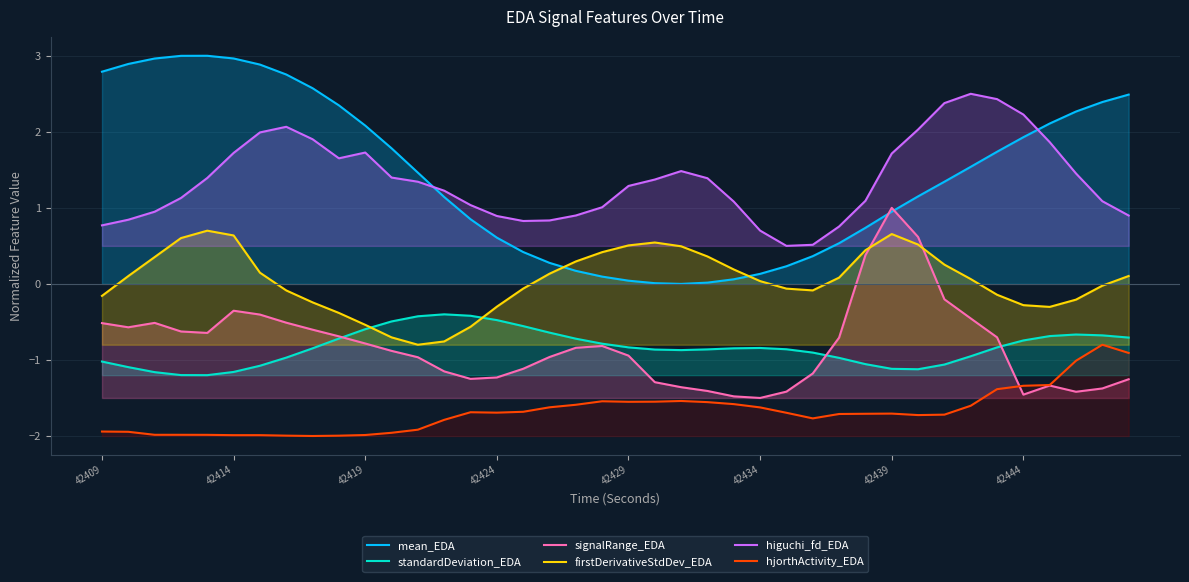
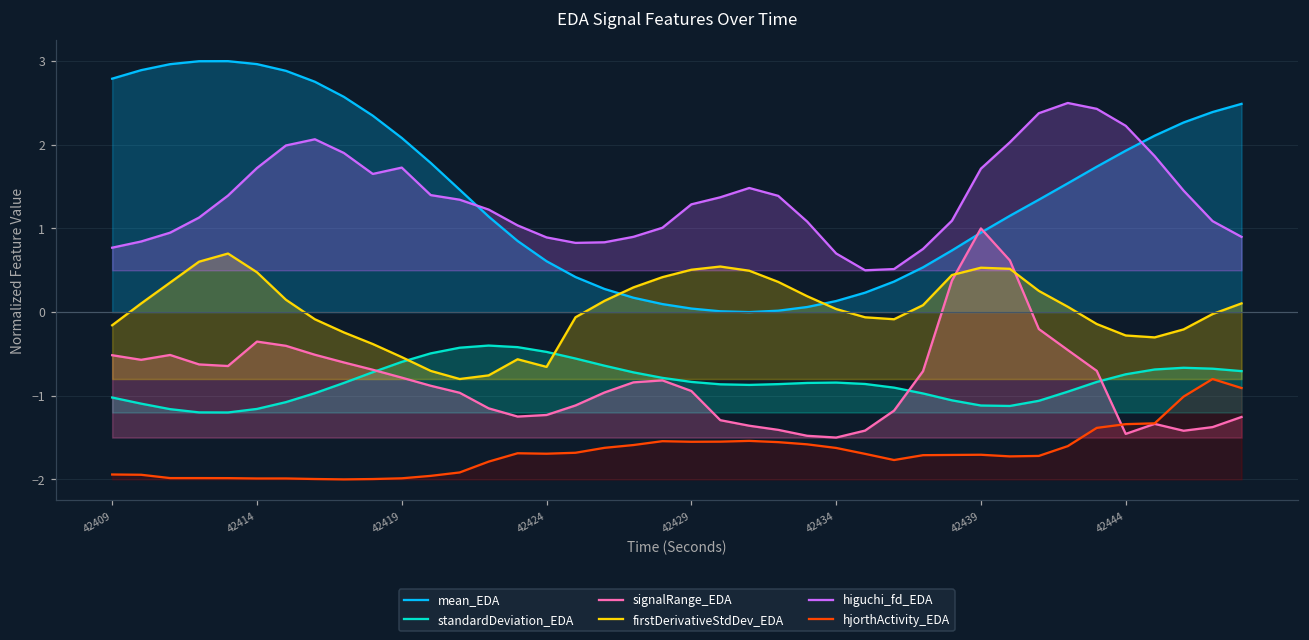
firstDerivativeStdDev_EDA, 42414: 0.6 -> 0.5
firstDerivativeStdDev_EDA, 42424: -0.3 -> -0.7
firstDerivativeStdDev_EDA, 42439: 0.7 -> 0.5
